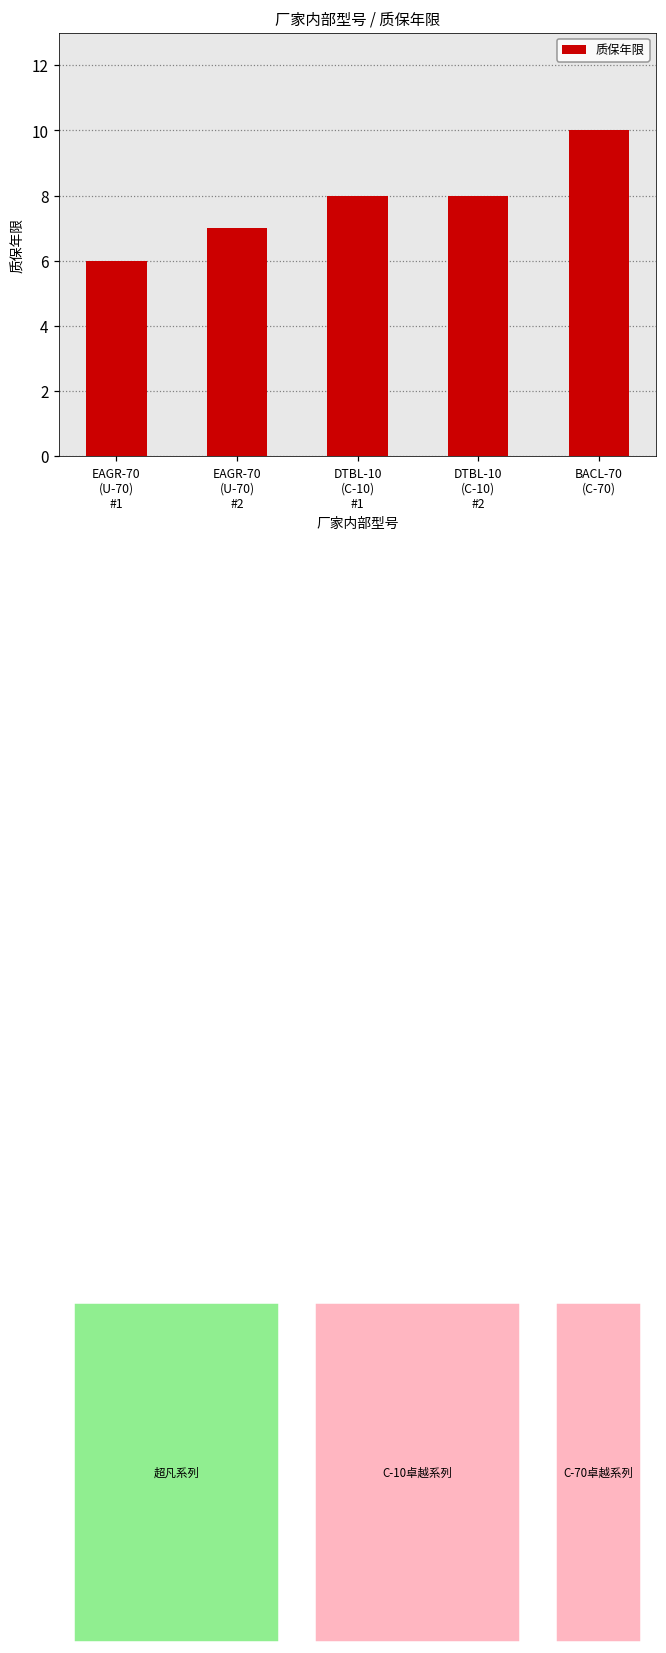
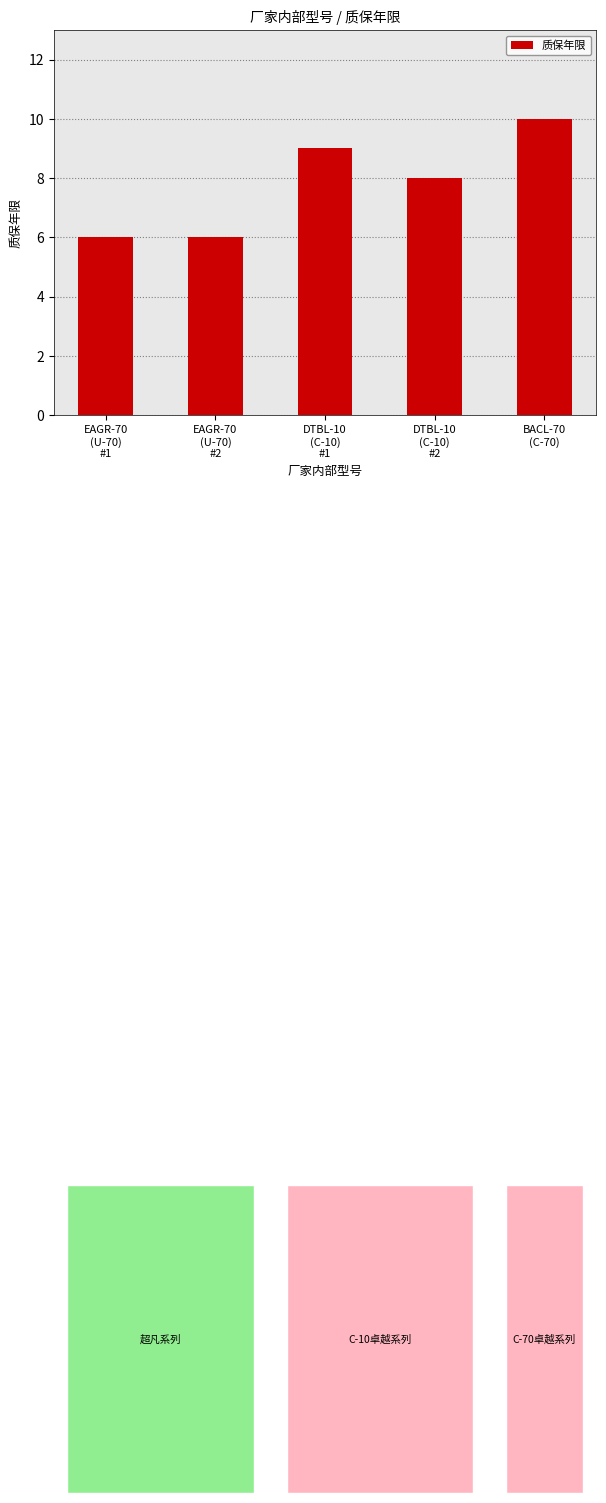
EAGR-70 (U-70) #2: 7 -> 6
DTBL-10 (C-10) #1: 8 -> 9
